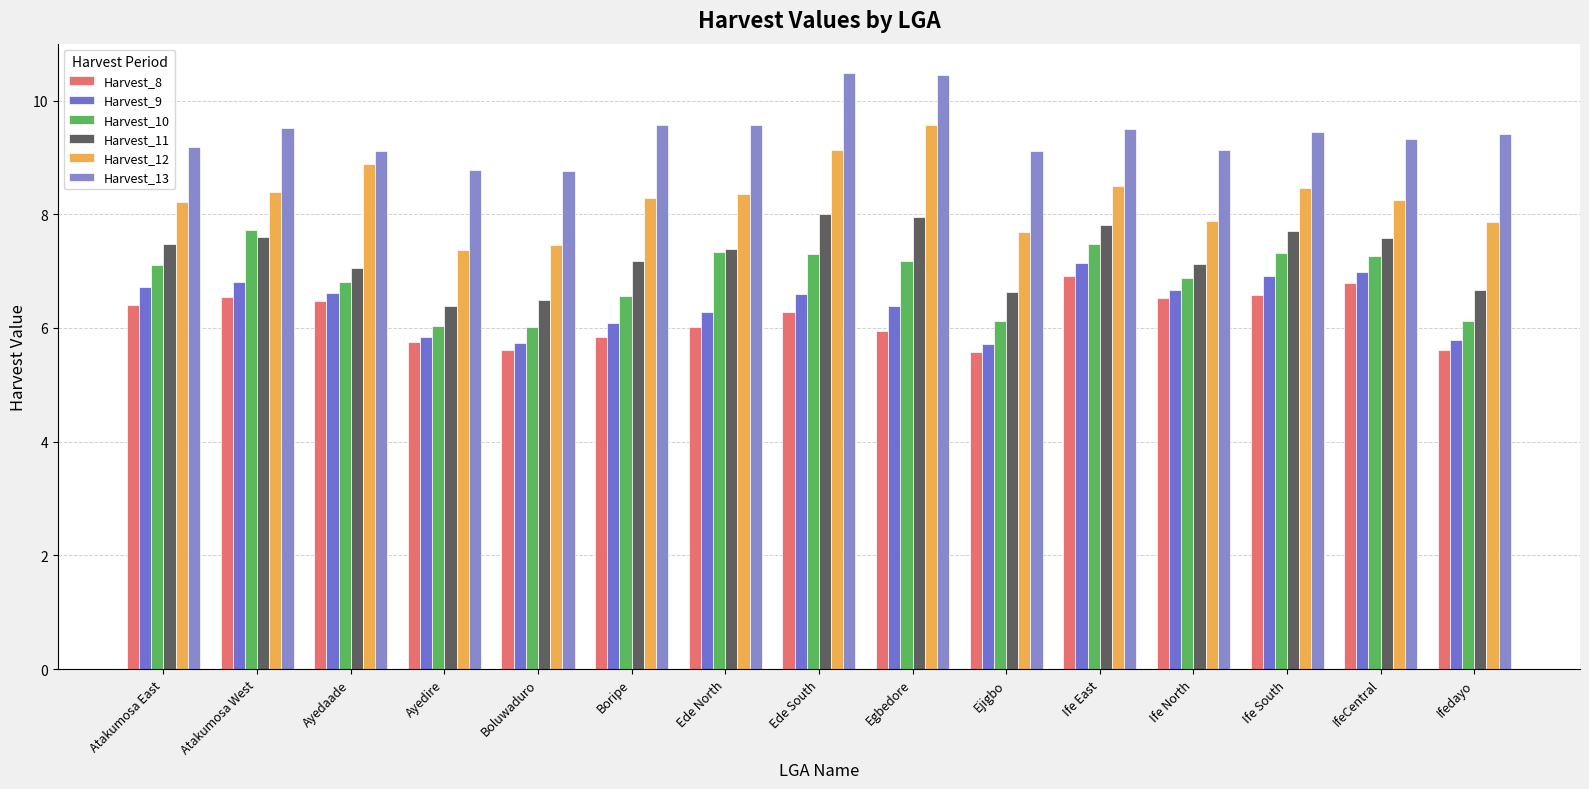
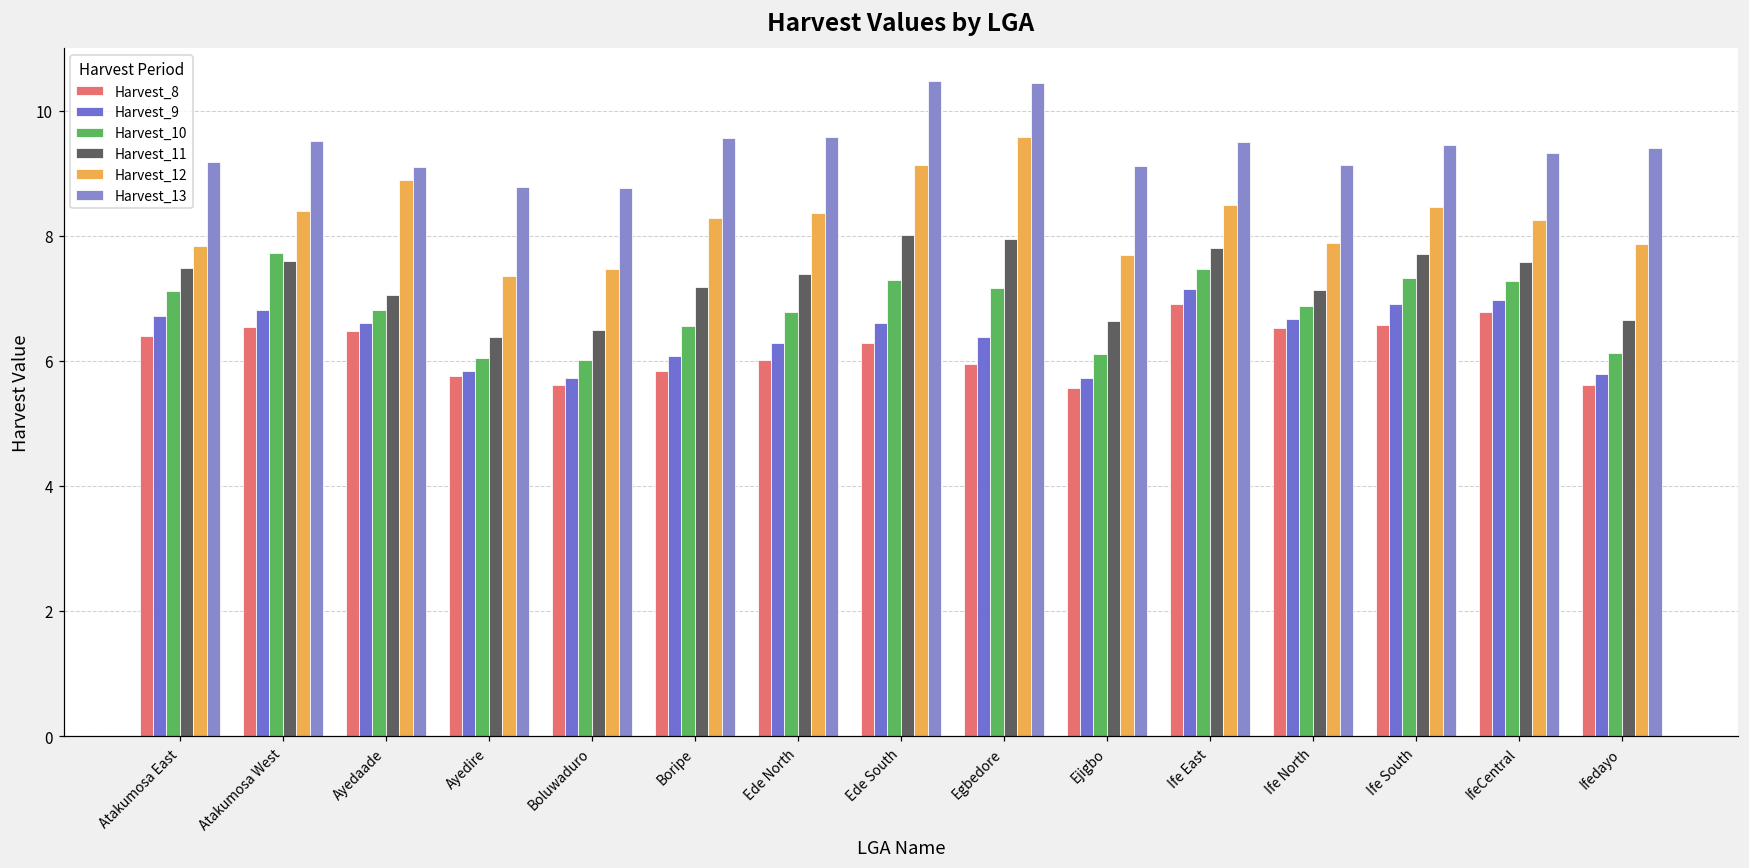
Harvest_12, Atakumosa East: 8.2 -> 7.8
Harvest_10, Ede North: 7.3 -> 6.8
